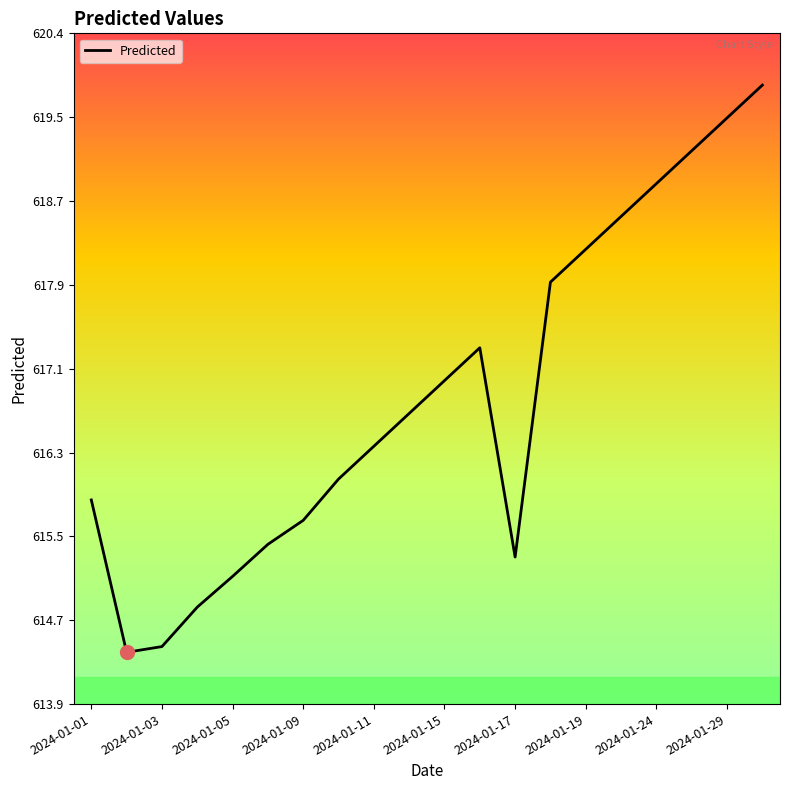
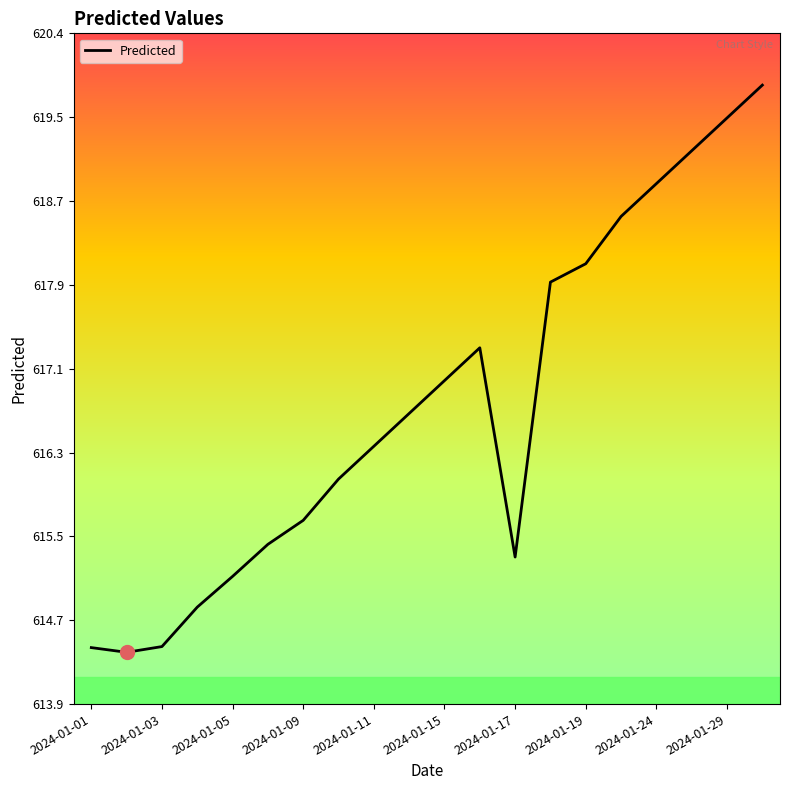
Predicted, 2024-01-01: 615.85 -> 614.42
Predicted, 2024-01-19: 618.27 -> 618.13
